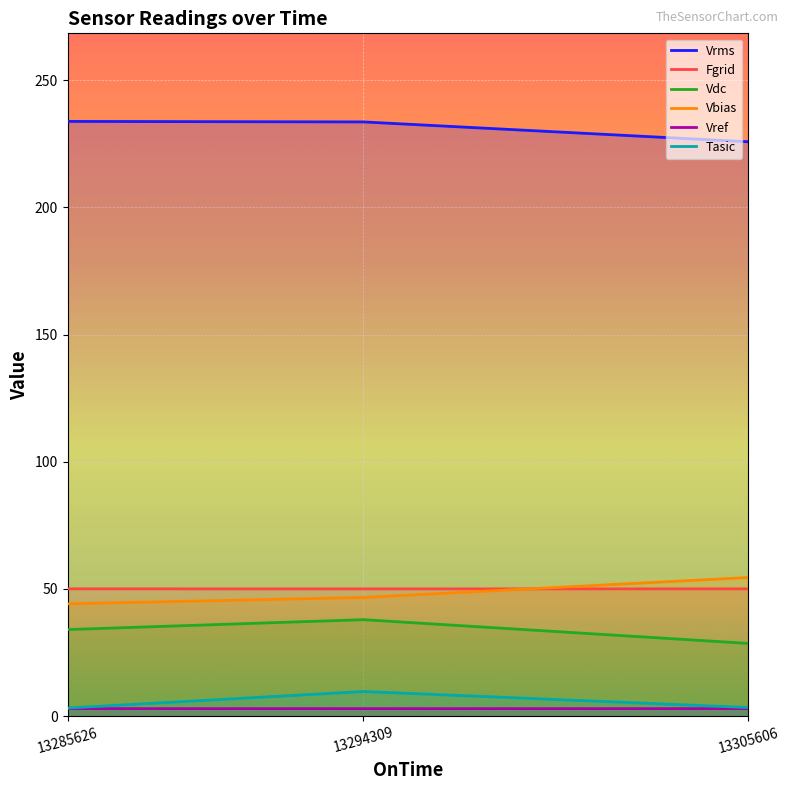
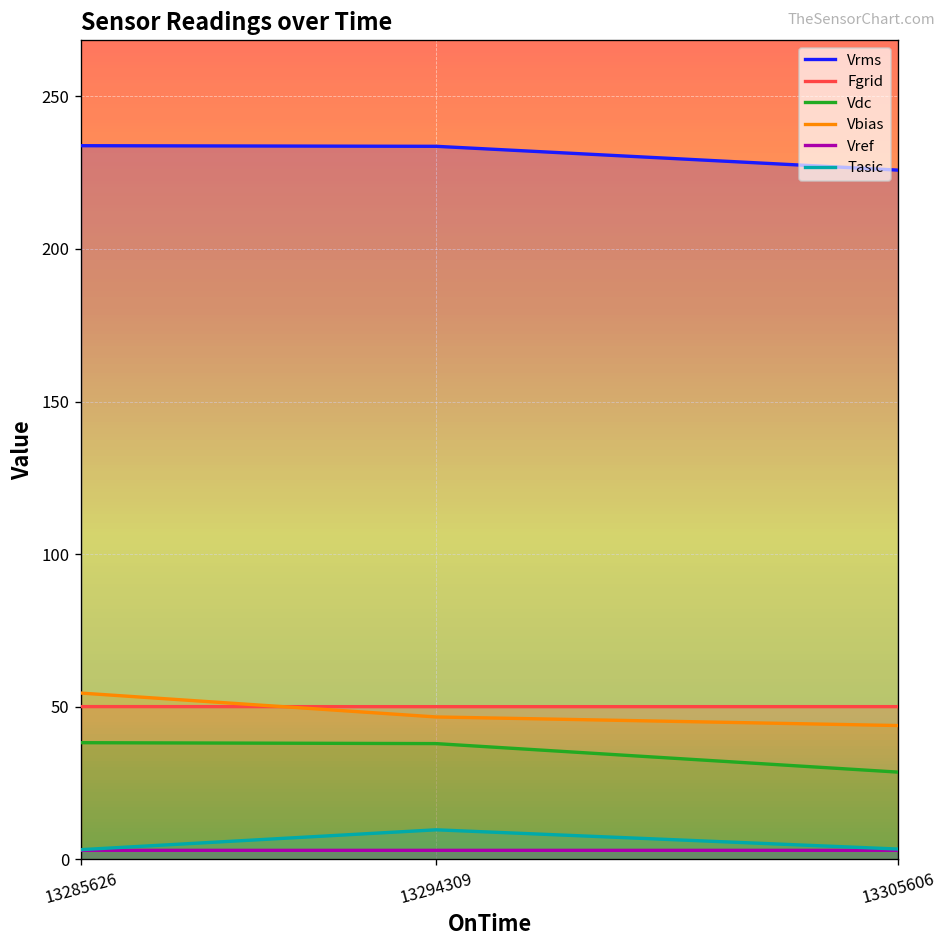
Vdc, 13285626: 34 -> 38
Vbias, 13285626: 44 -> 54
Vbias, 13305606: 55 -> 44
